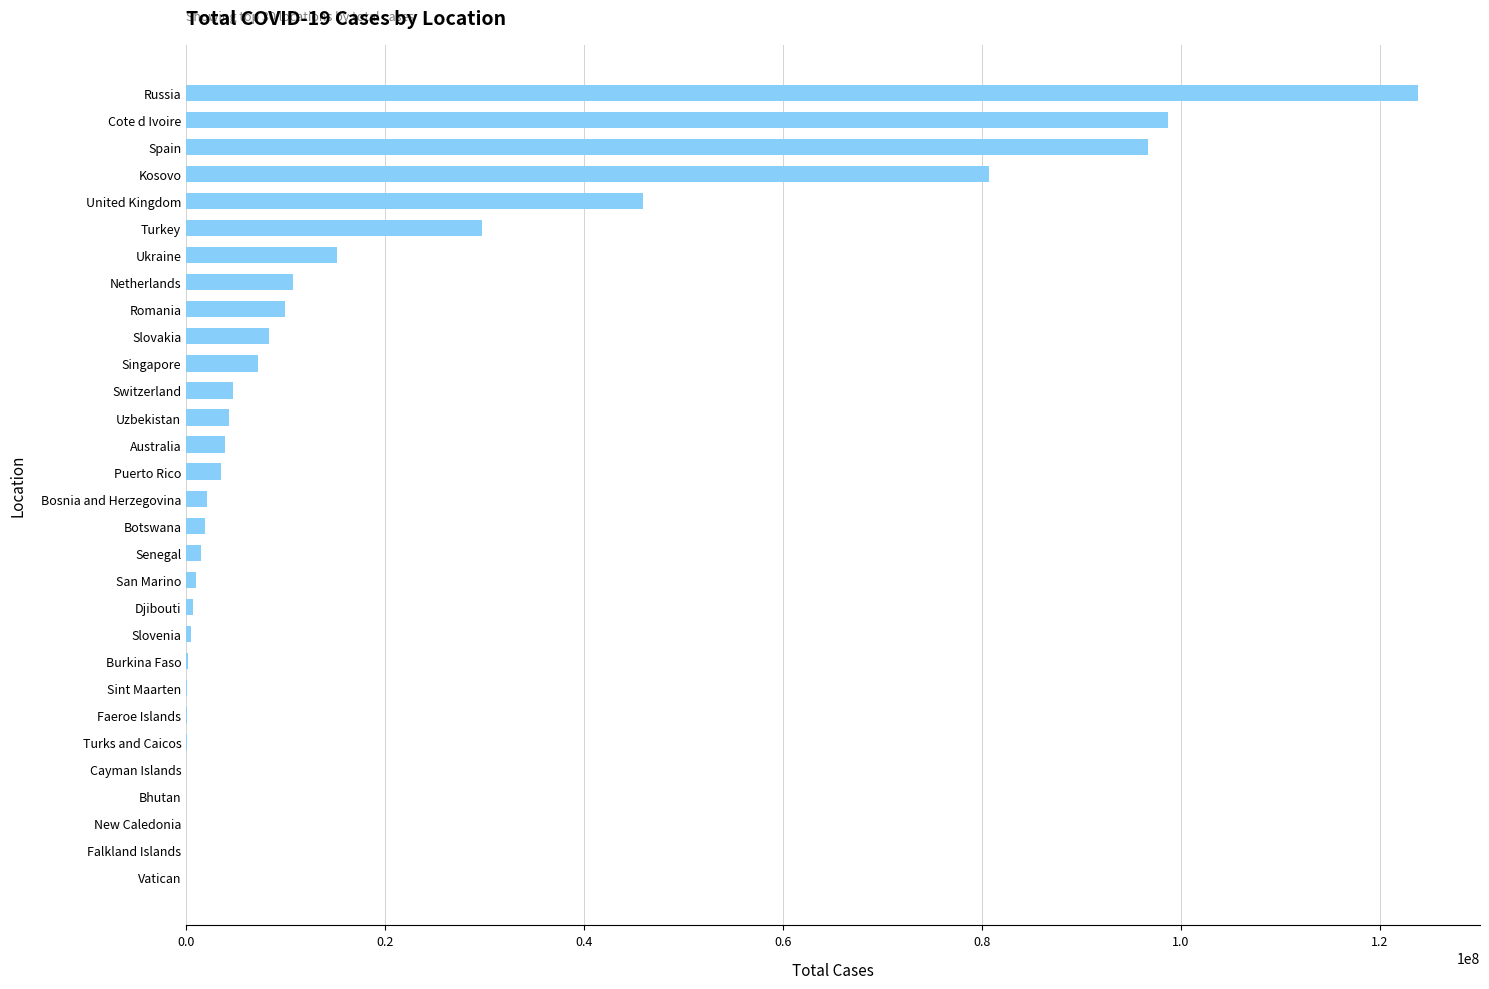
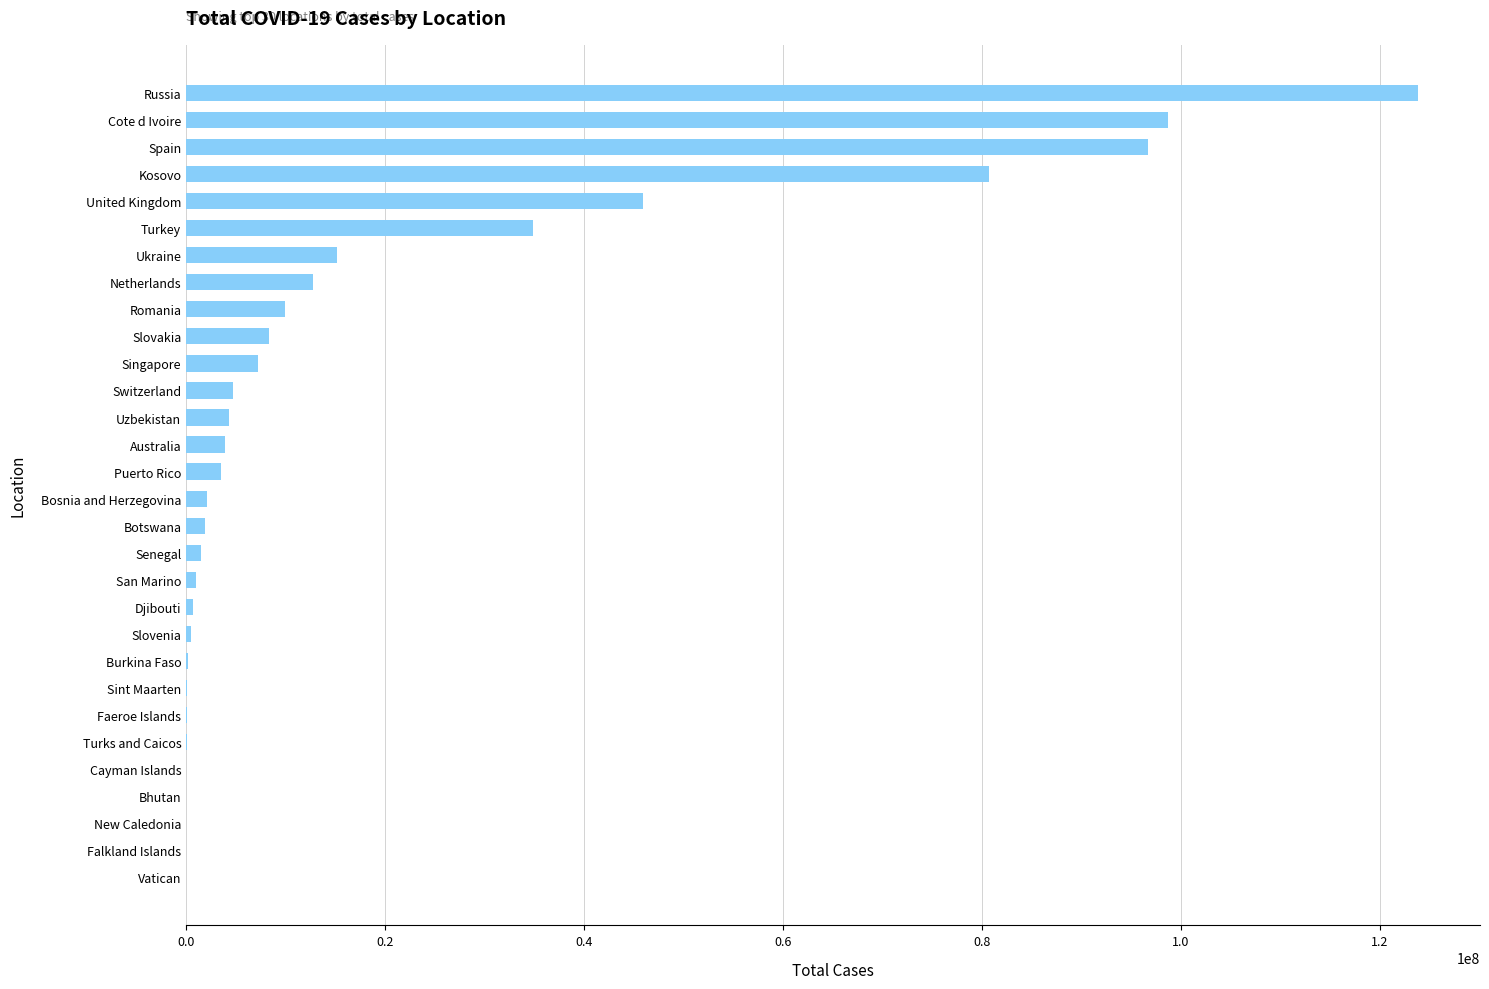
Turkey: 30000000 -> 35000000
Netherlands: 11000000 -> 13000000
